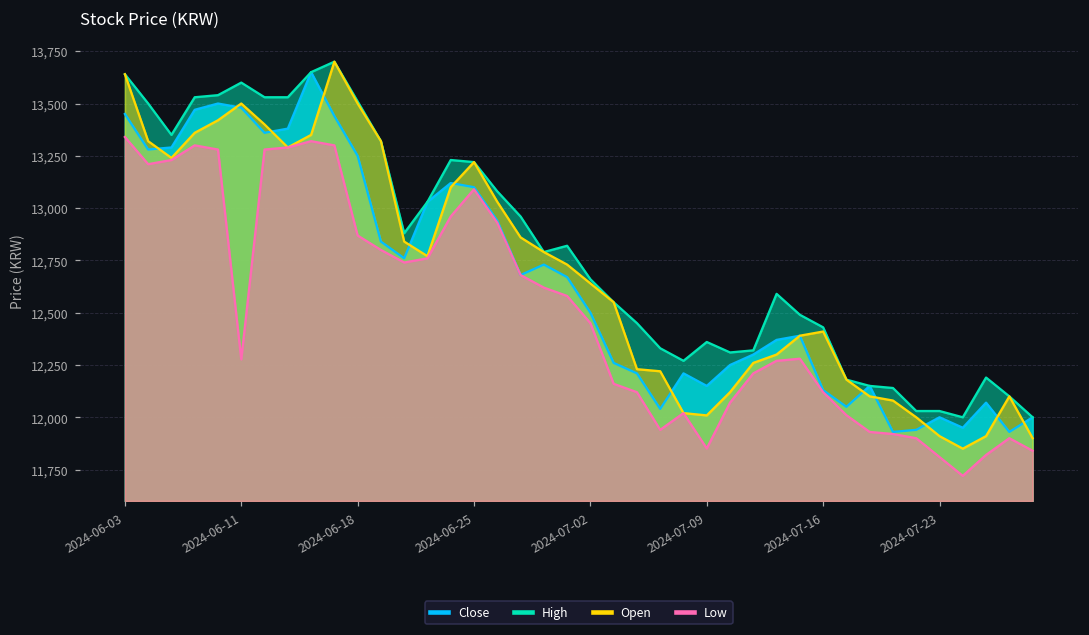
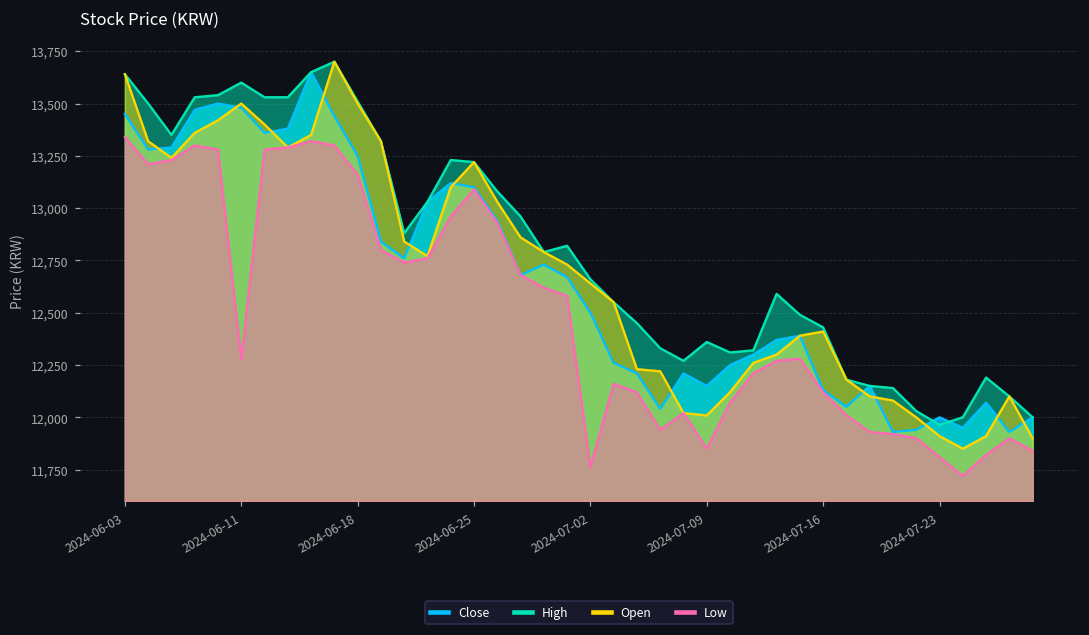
Low, 2024-06-18: 12,870 -> 13,160
Low, 2024-07-02: 12,450 -> 11,760
High, 2024-07-23: 12,030 -> 11,960
